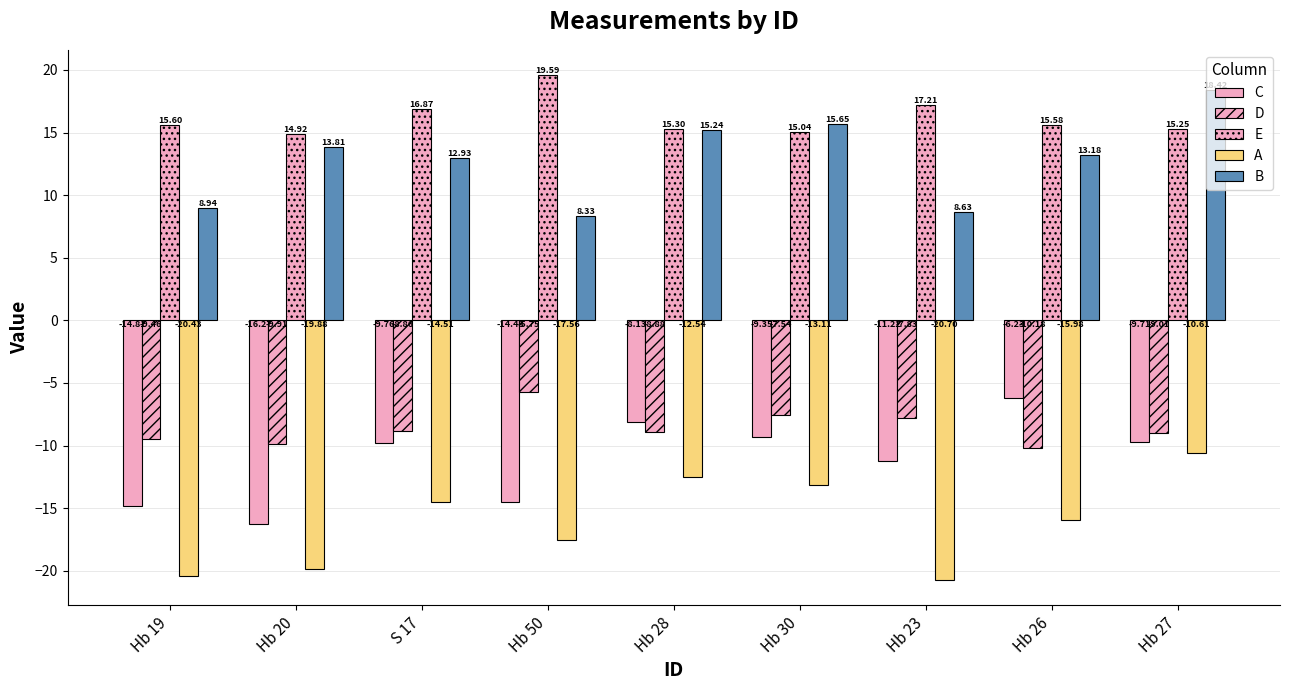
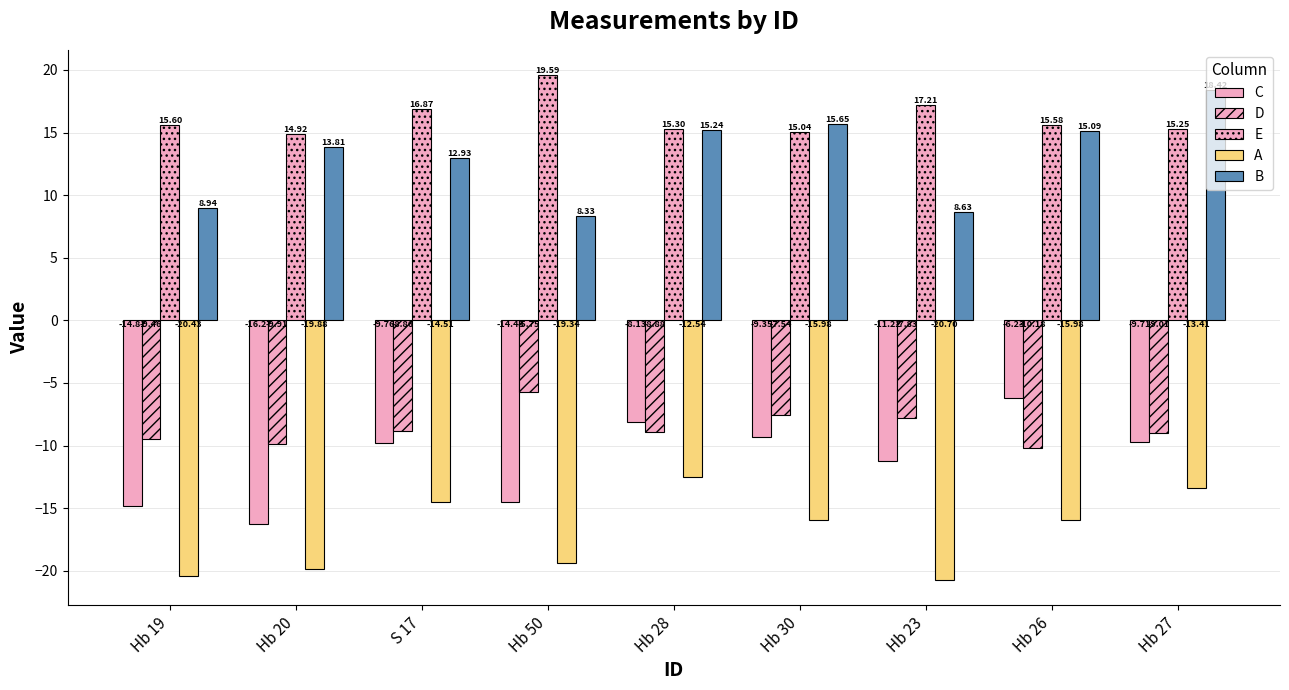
A, Hb 50: -17.56 -> -19.34
A, Hb 30: -13.11 -> -15.98
B, Hb 26: 13.18 -> 15.09
A, Hb 27: -10.61 -> -13.41
